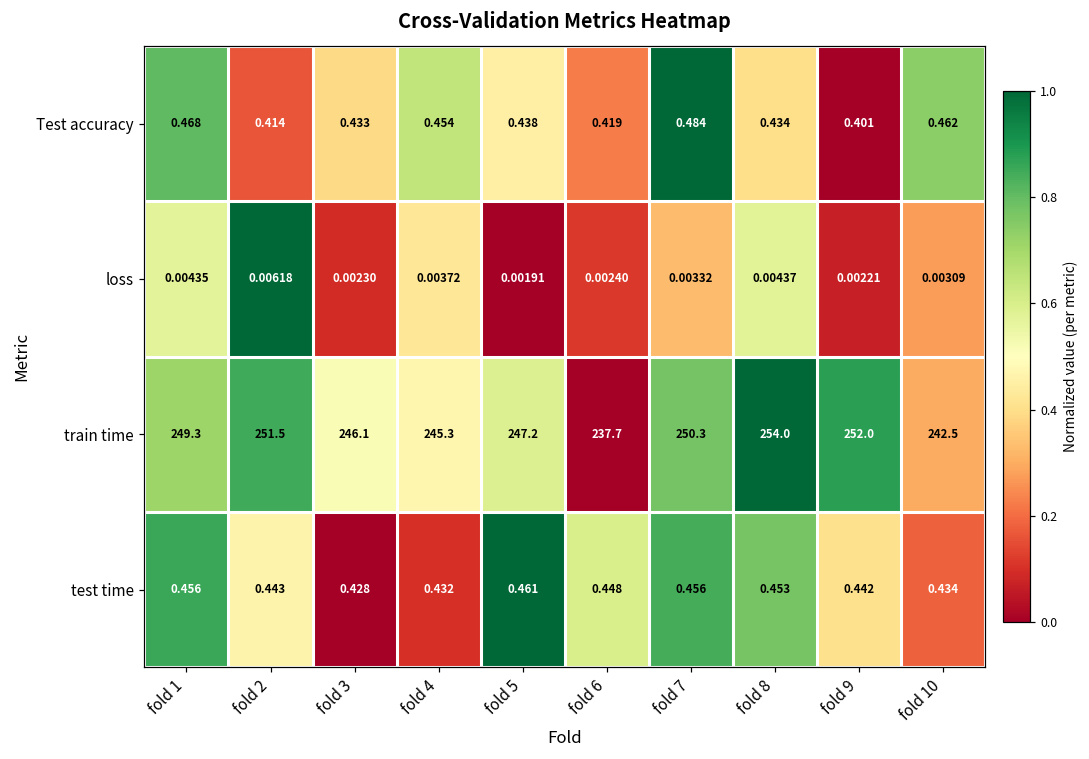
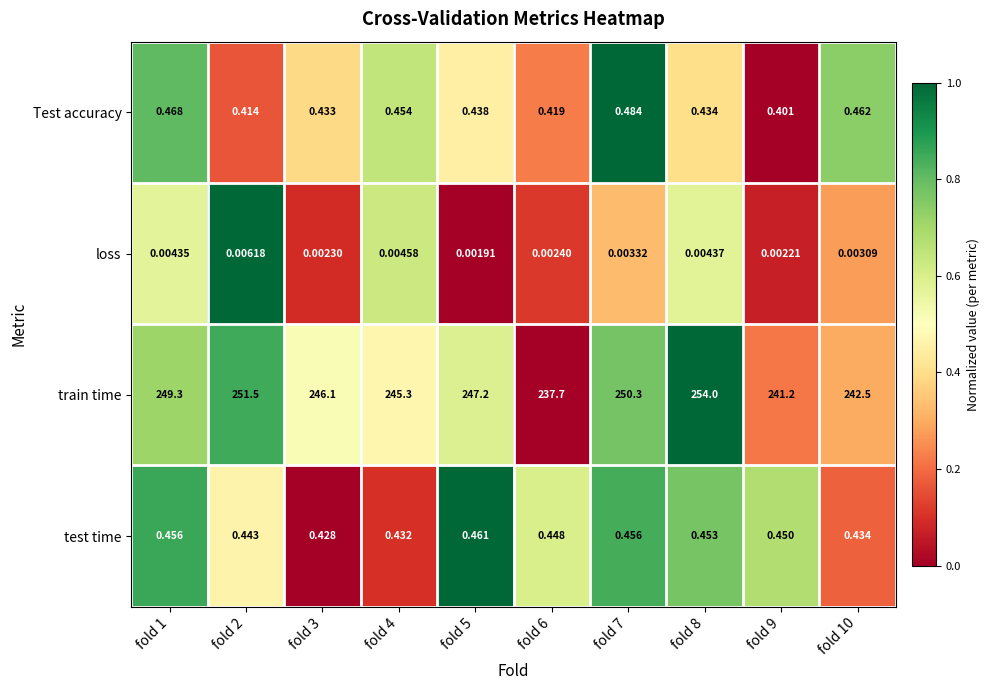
loss, fold 4: 0.00372 -> 0.00458
train time, fold 9: 252.0 -> 241.2
test time, fold 9: 0.442 -> 0.450
